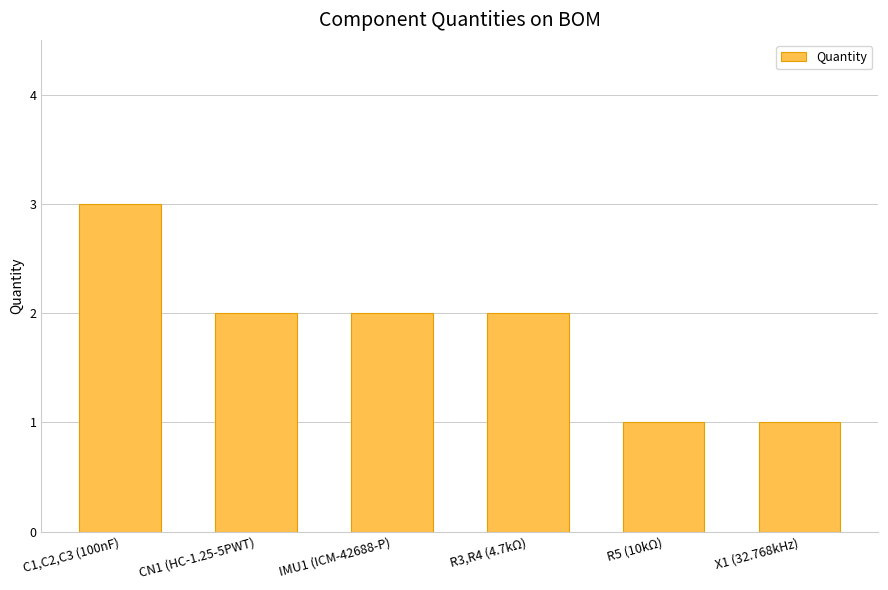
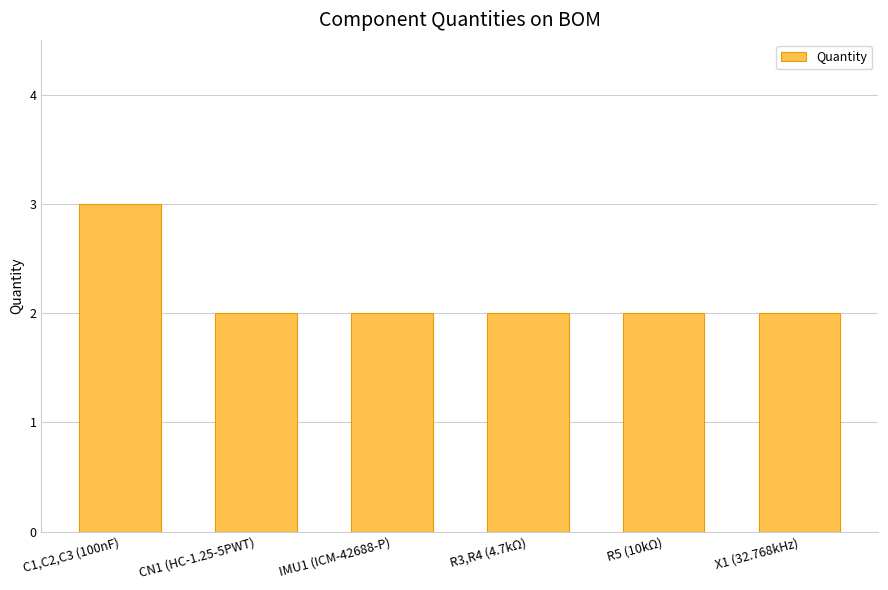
R5 (10kΩ): 1 -> 2
X1 (32.768kHz): 1 -> 2
